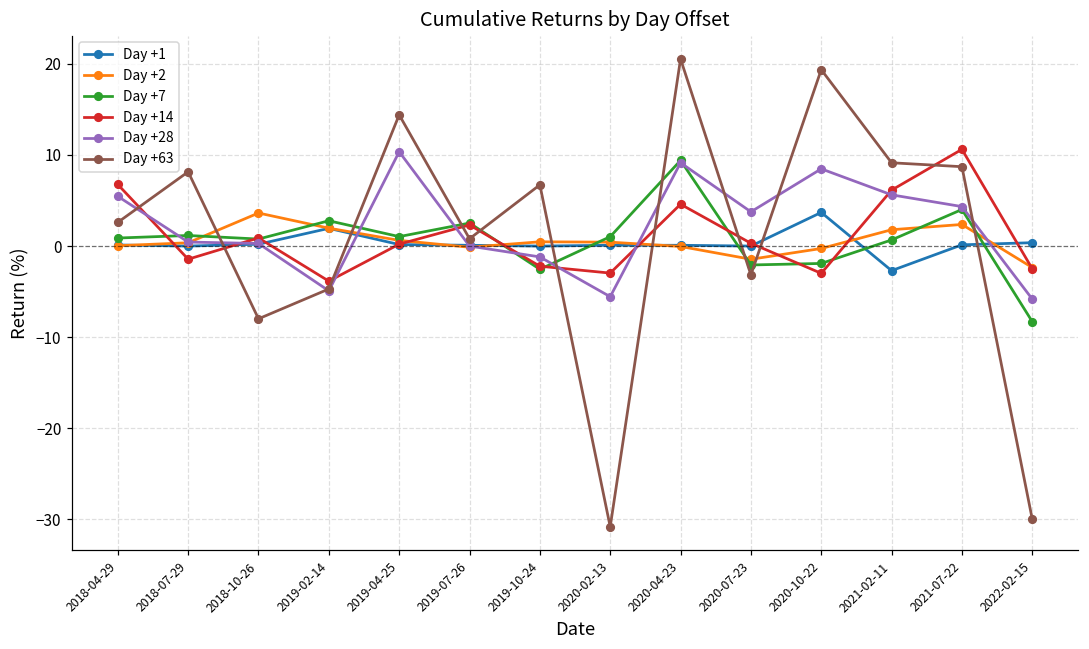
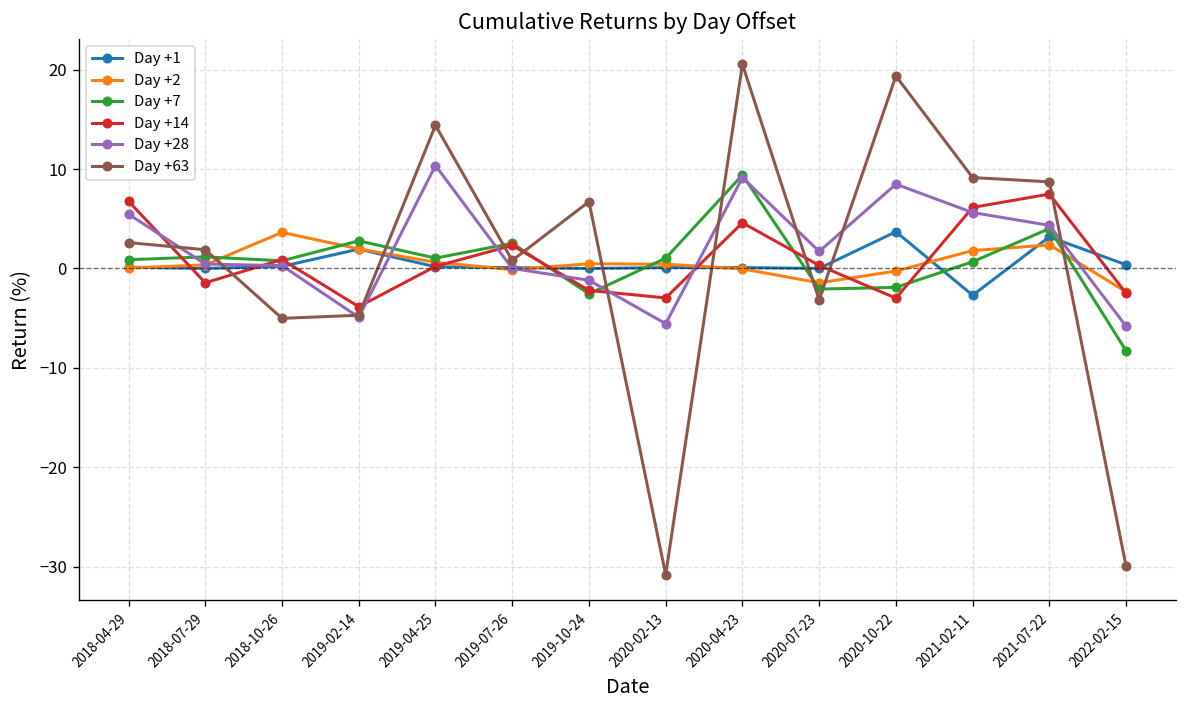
Day +63, 2018-07-29: 8 -> 2
Day +63, 2018-10-26: -8 -> -5
Day +28, 2020-07-23: 4 -> 2
Day +1, 2021-07-22: 0 -> 3
Day +14, 2021-07-22: 11 -> 7
